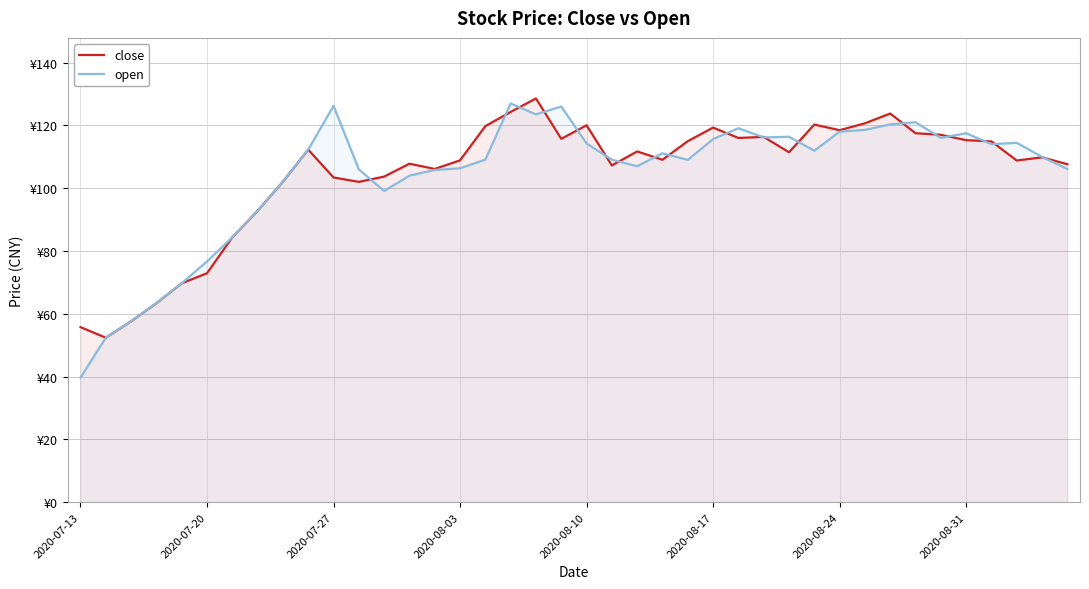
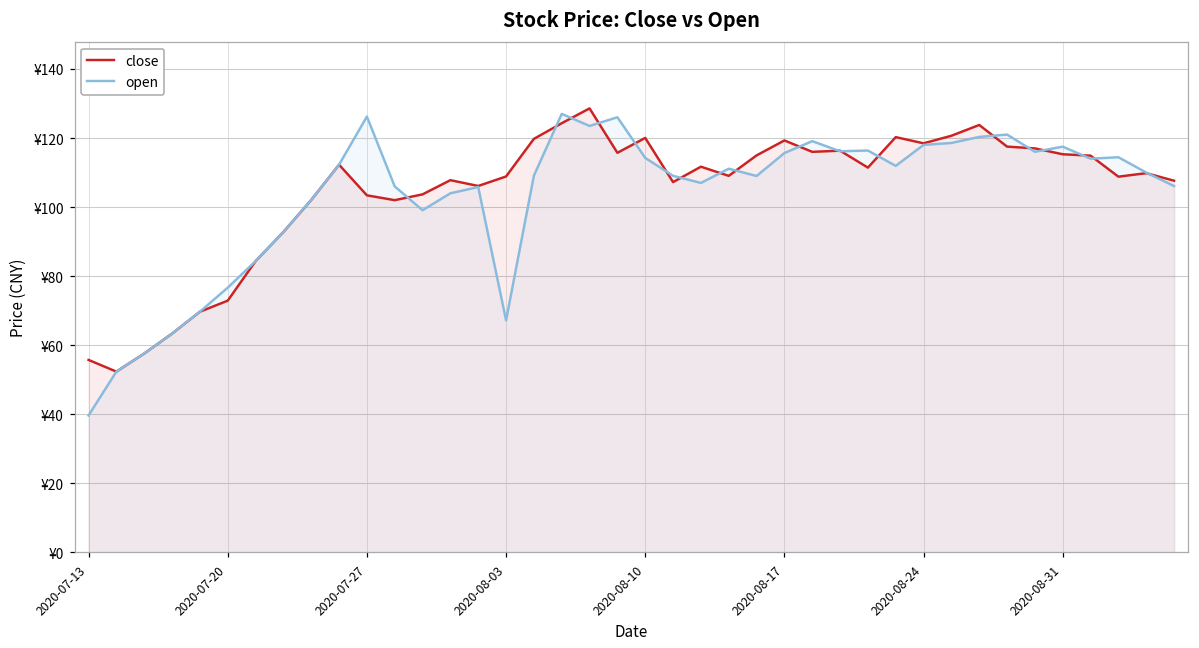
open, 2020-08-03: ¥106 -> ¥67
